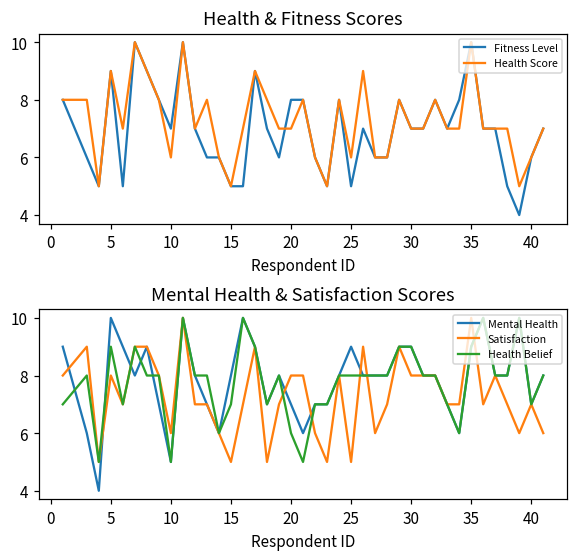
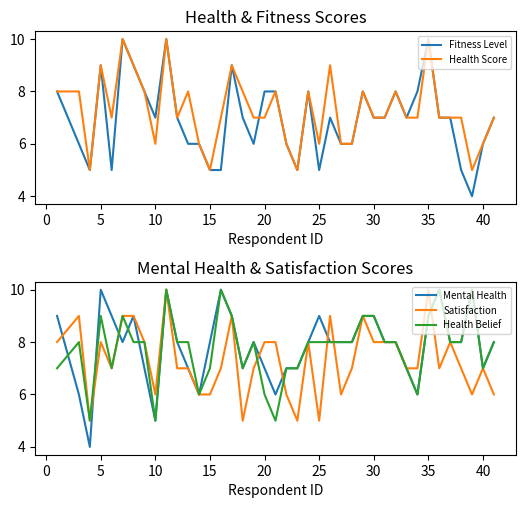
Mental Health & Satisfaction Scores, Satisfaction, 15: 5 -> 6
